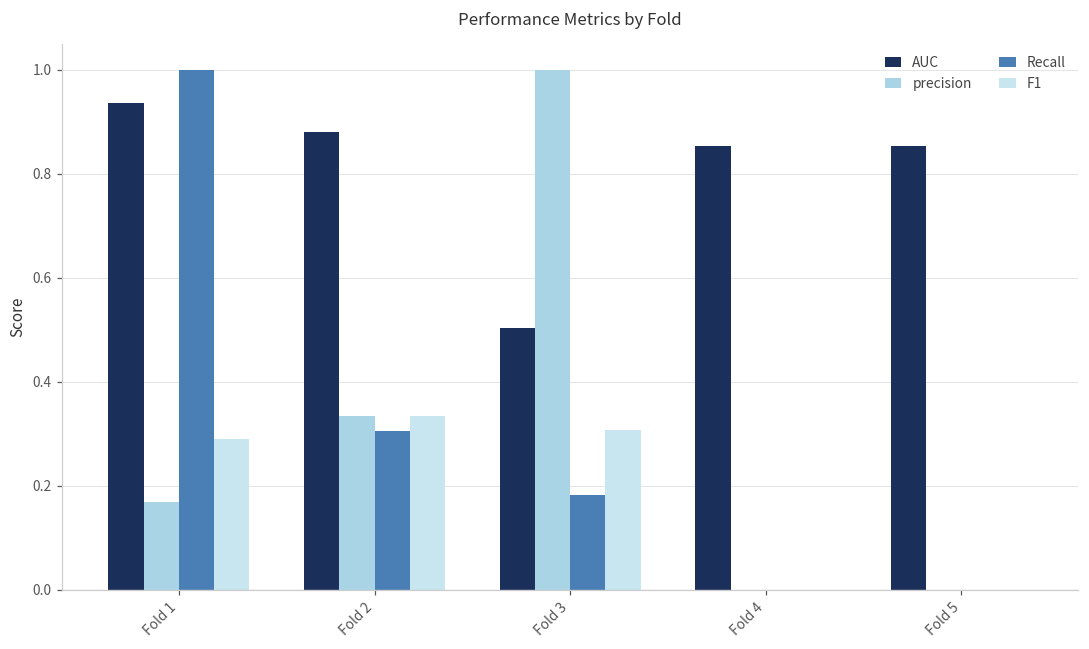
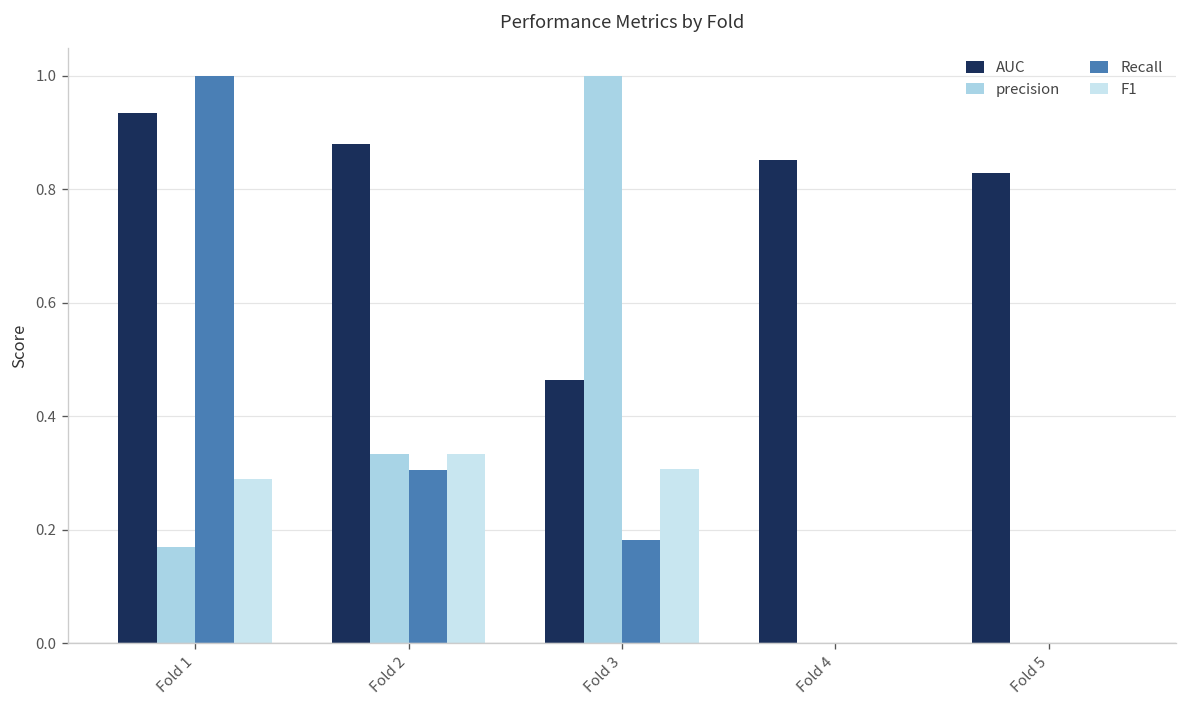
AUC, Fold 3: 0.50 -> 0.46
AUC, Fold 5: 0.85 -> 0.83
